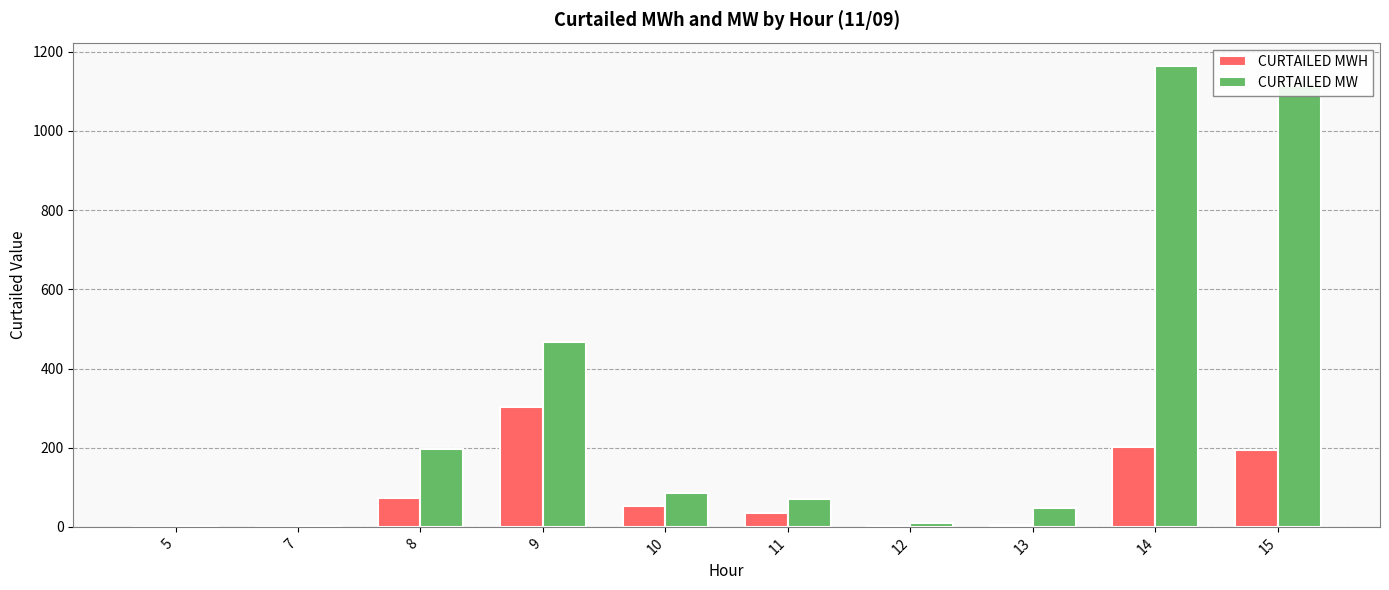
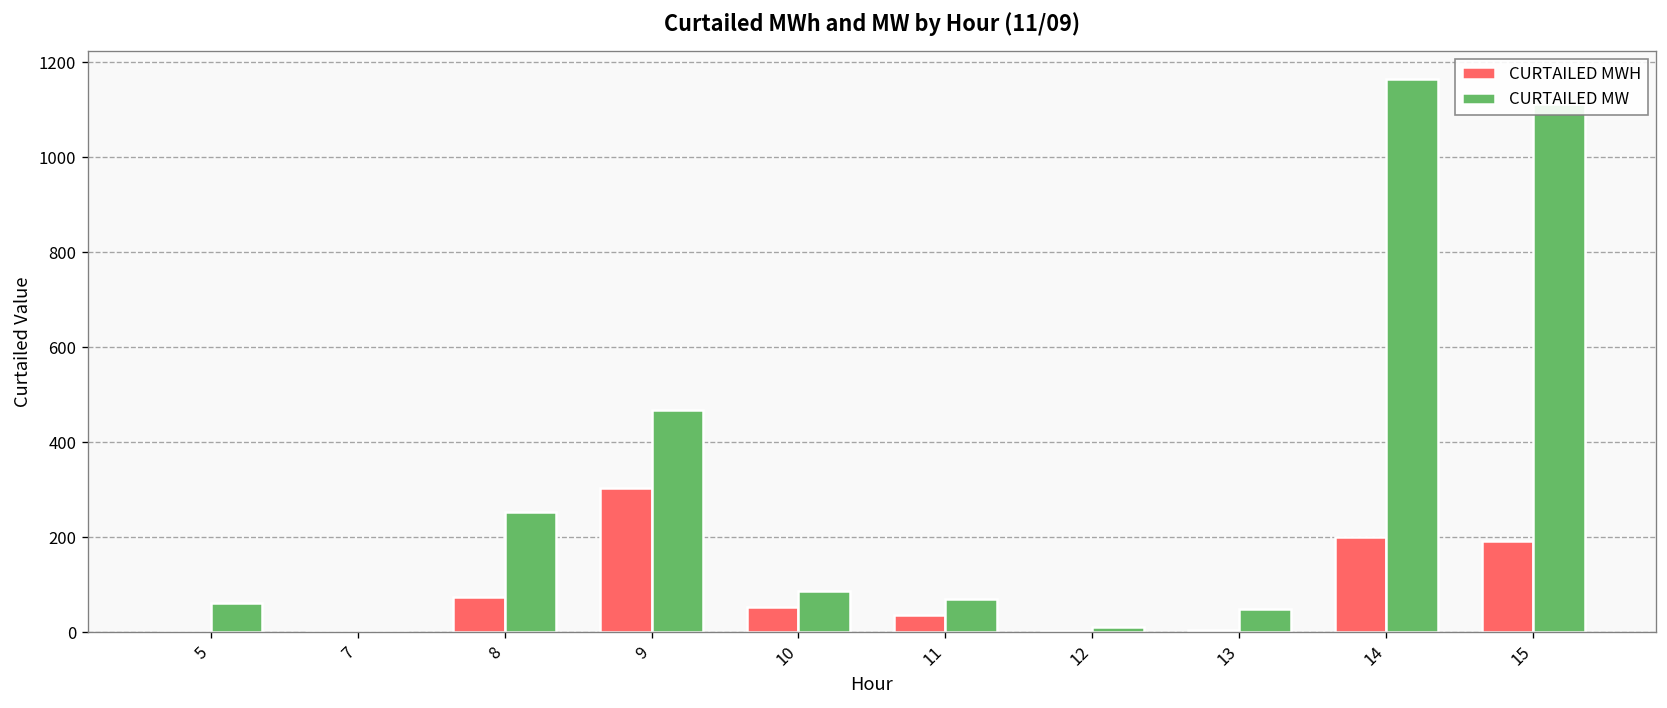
CURTAILED MW, 5: 0 -> 60
CURTAILED MW, 8: 200 -> 250
